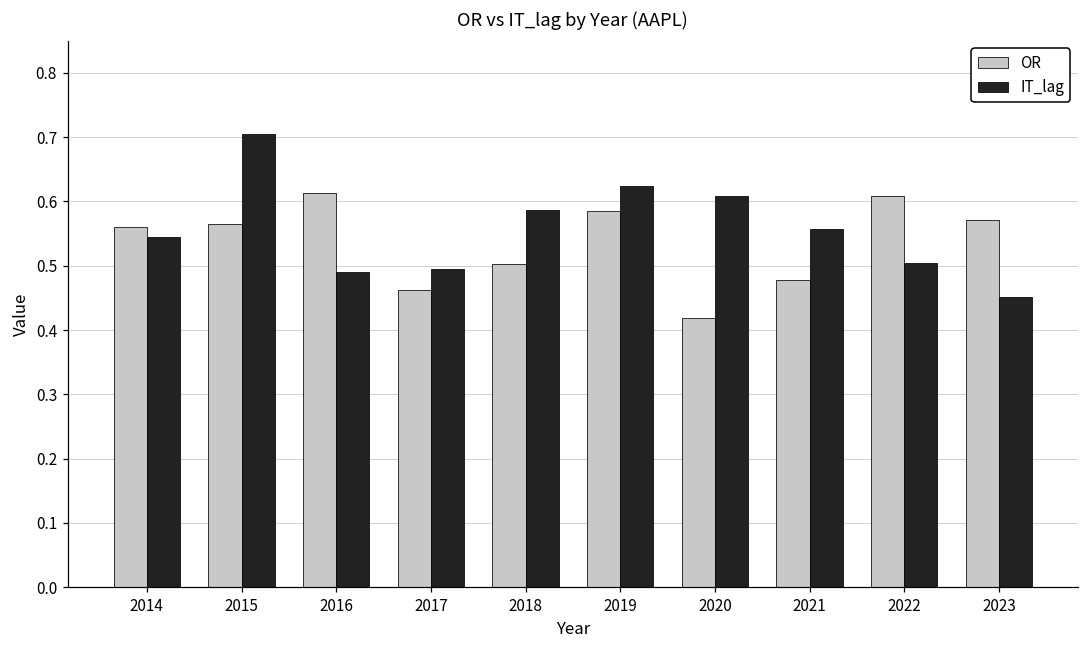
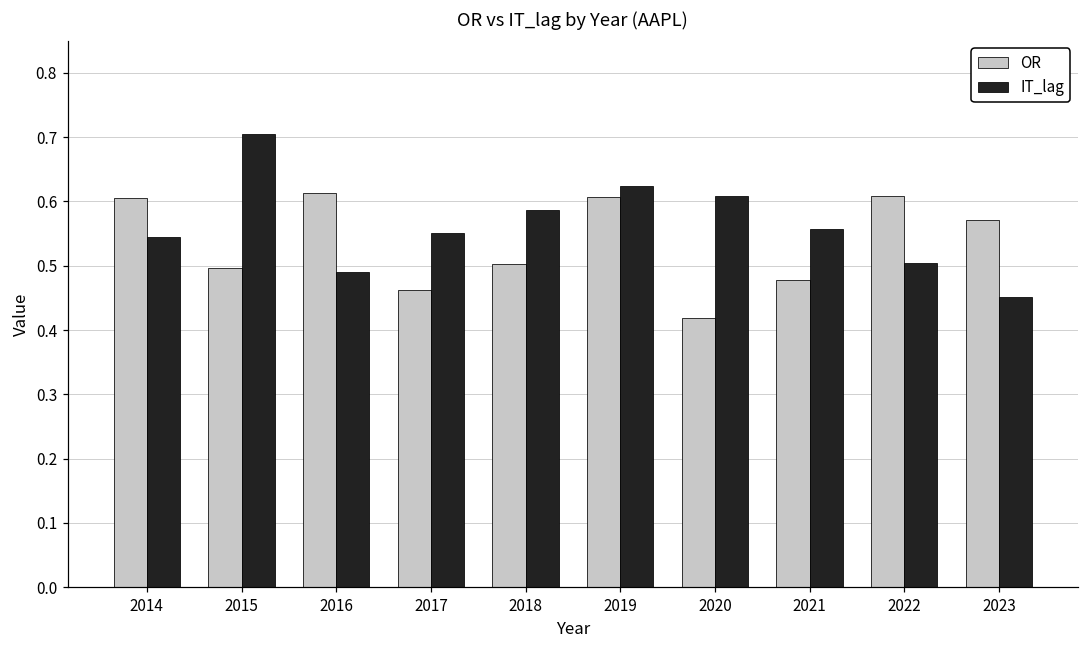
OR, 2014: 0.56 -> 0.61
OR, 2015: 0.57 -> 0.50
IT_lag, 2017: 0.49 -> 0.55
OR, 2019: 0.59 -> 0.61
